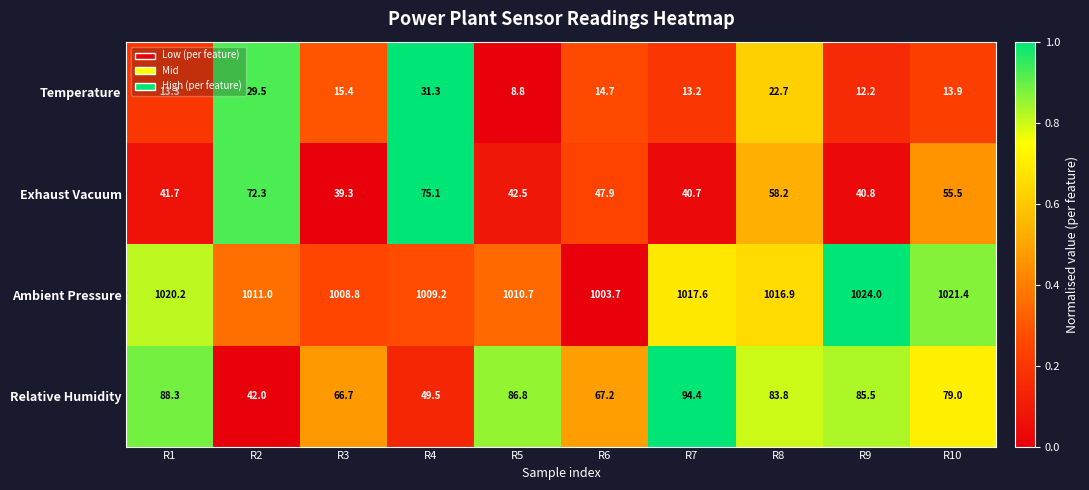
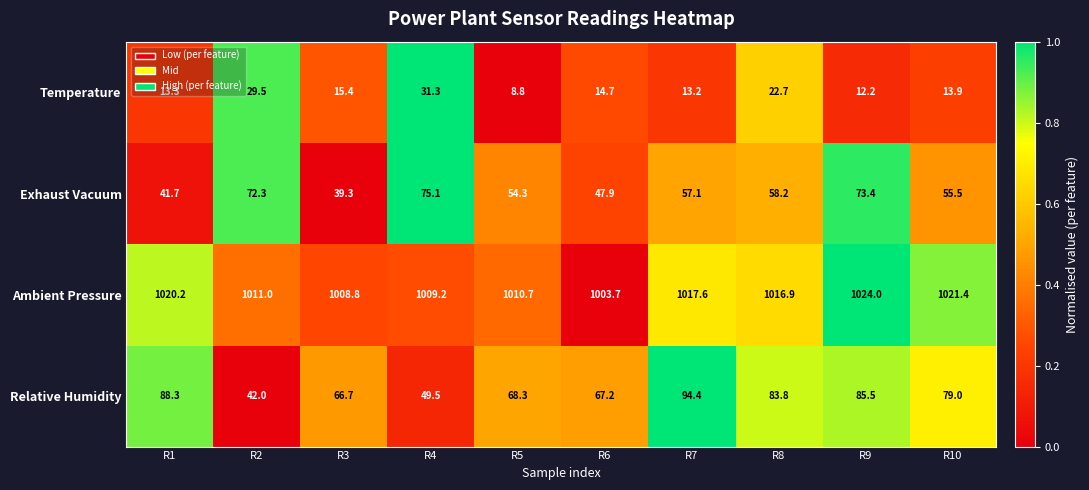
Exhaust Vacuum, R5: 42.5 -> 54.3
Exhaust Vacuum, R7: 40.7 -> 57.1
Exhaust Vacuum, R9: 40.8 -> 73.4
Relative Humidity, R5: 86.8 -> 68.3
